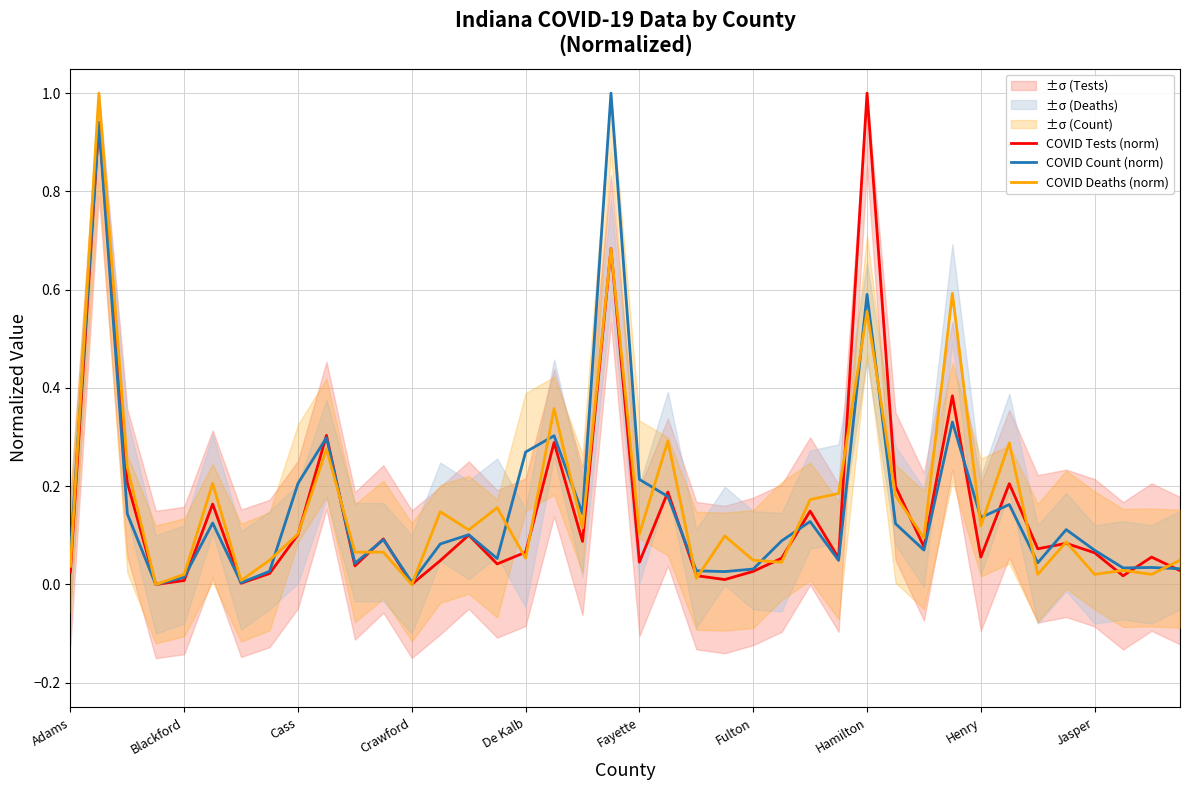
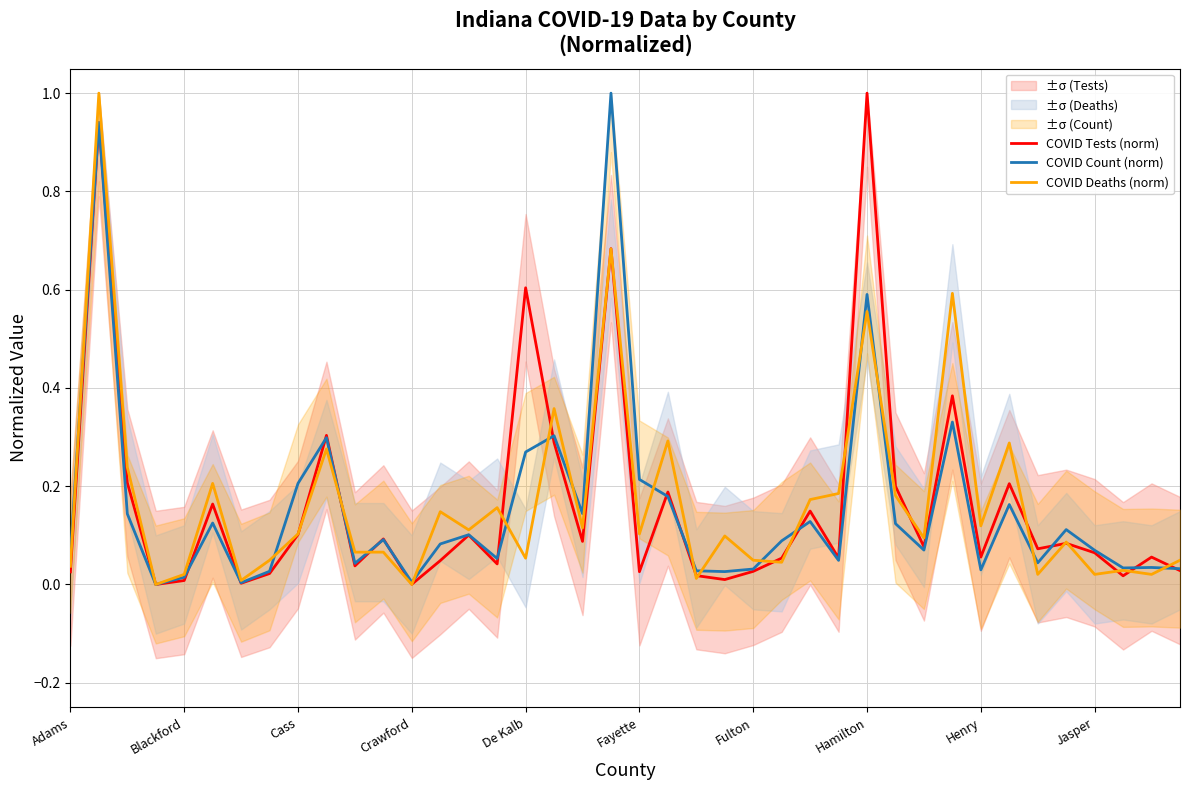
COVID Tests (norm), De Kalb: 0.07 -> 0.60
COVID Tests (norm), Fayette: 0.05 -> 0.03
COVID Count (norm), Henry: 0.14 -> 0.03
